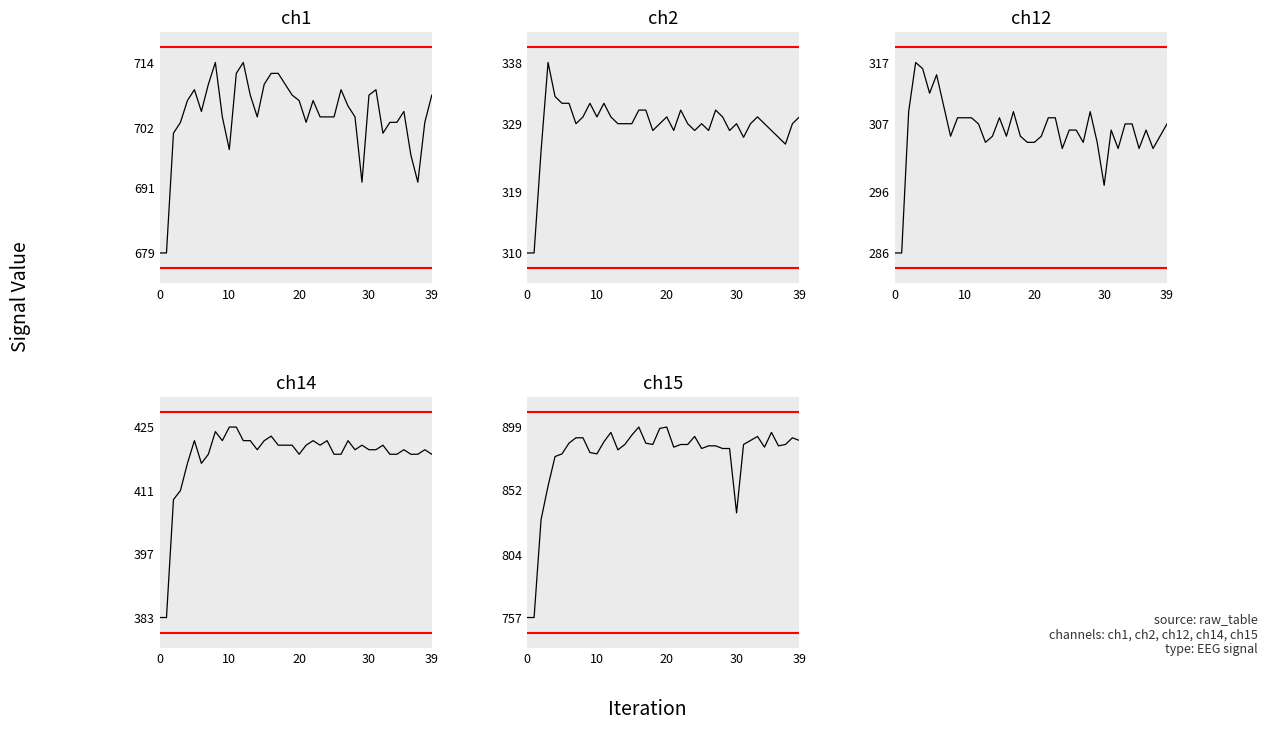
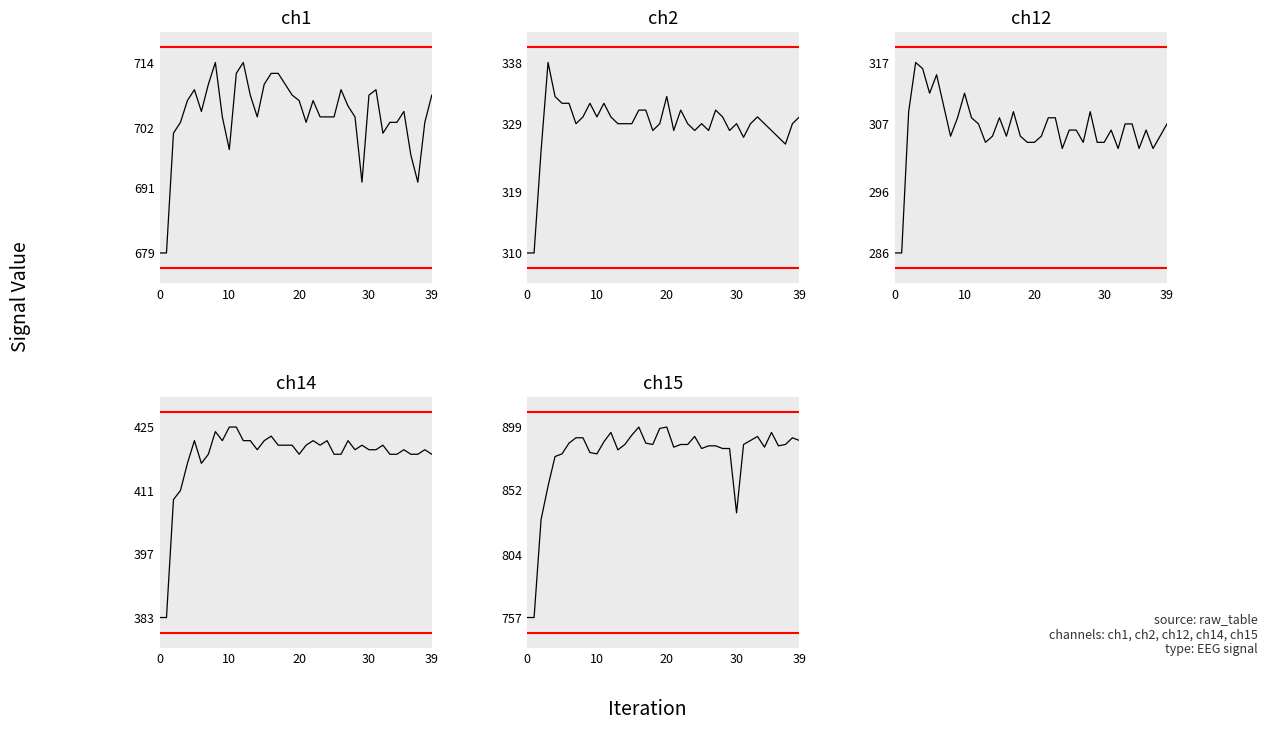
ch2, 20: 330 -> 333
ch12, 10: 308 -> 312
ch12, 30: 297 -> 304
